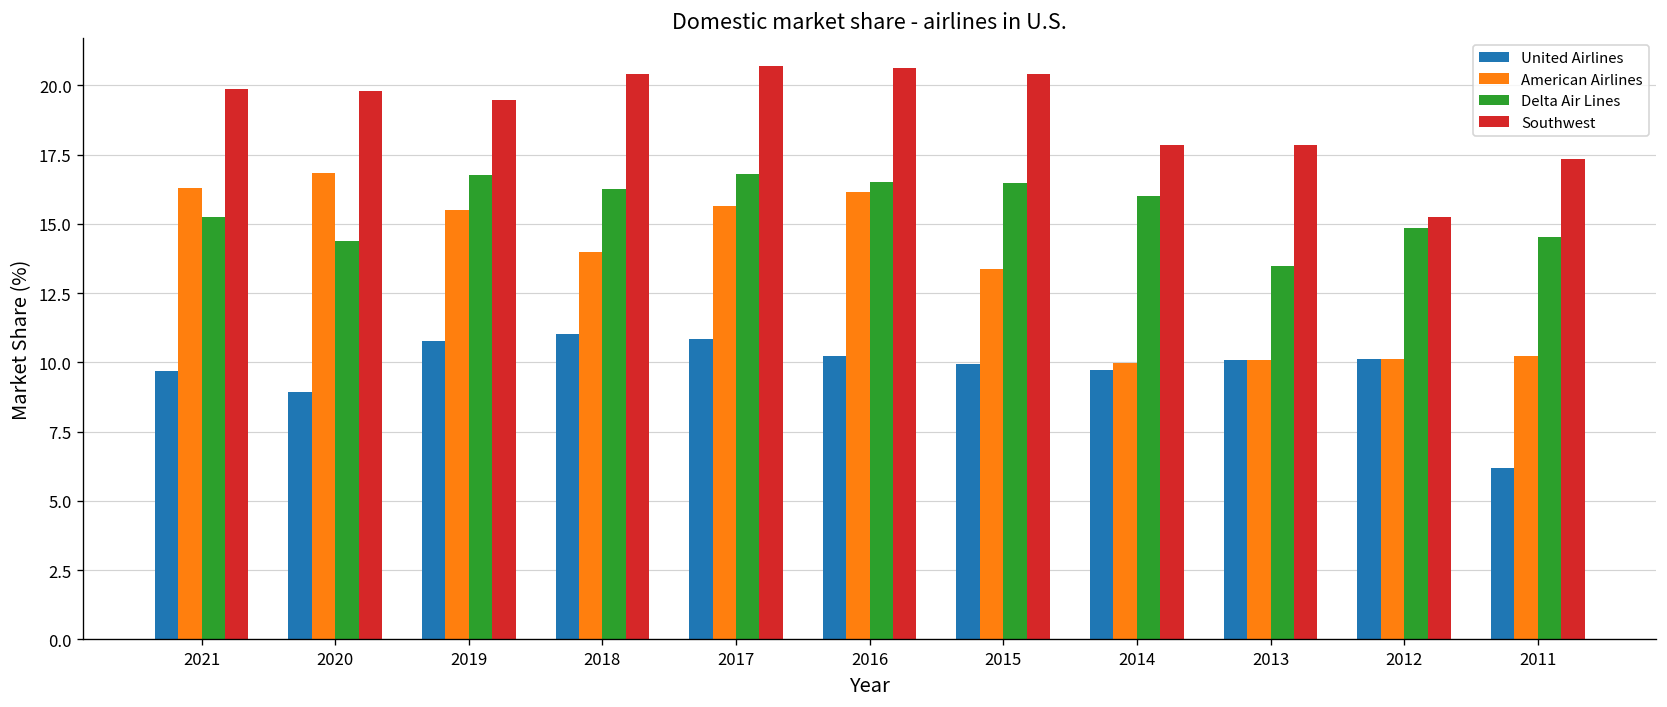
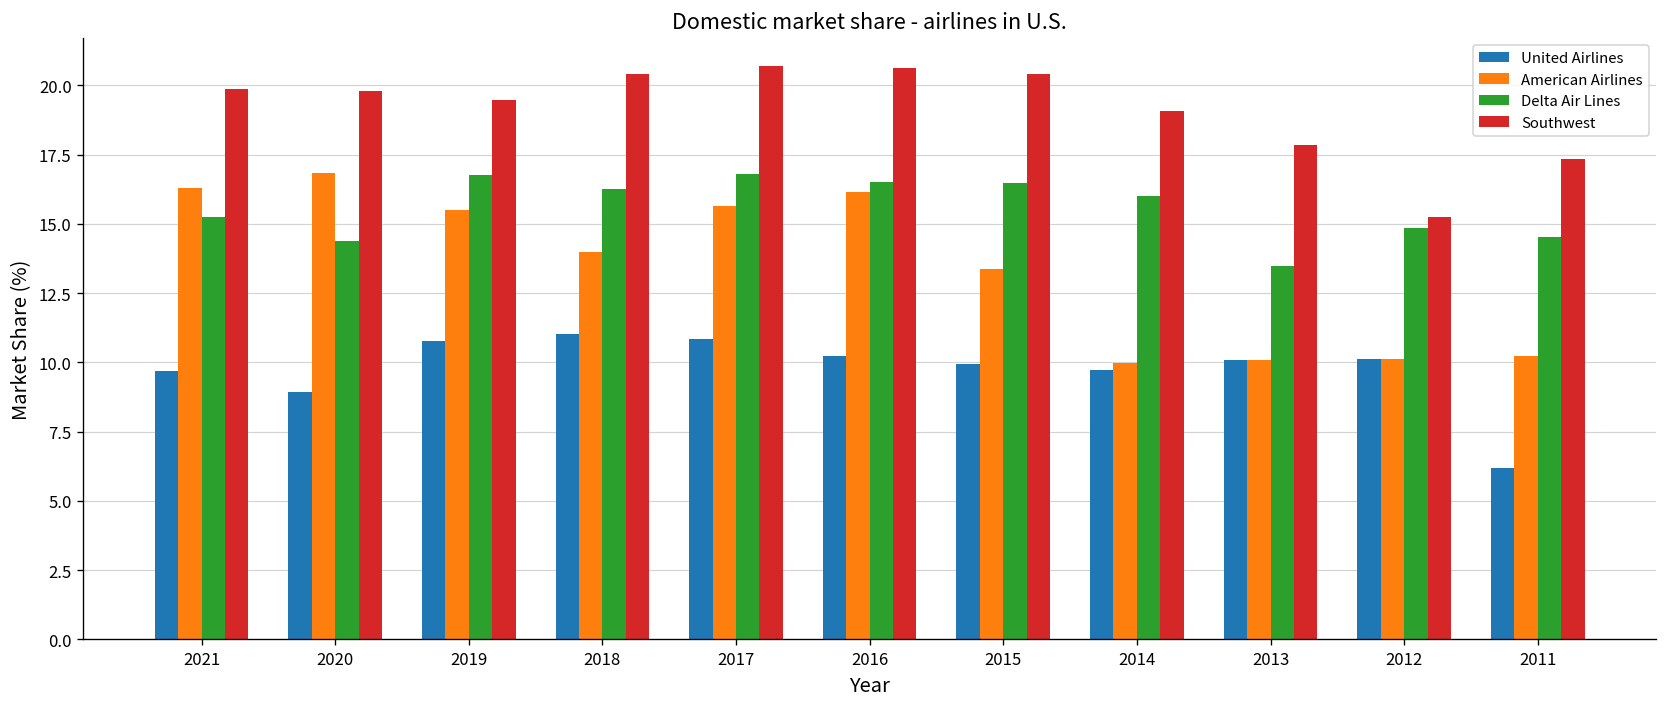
Southwest, 2014: 17.8 -> 19.1
